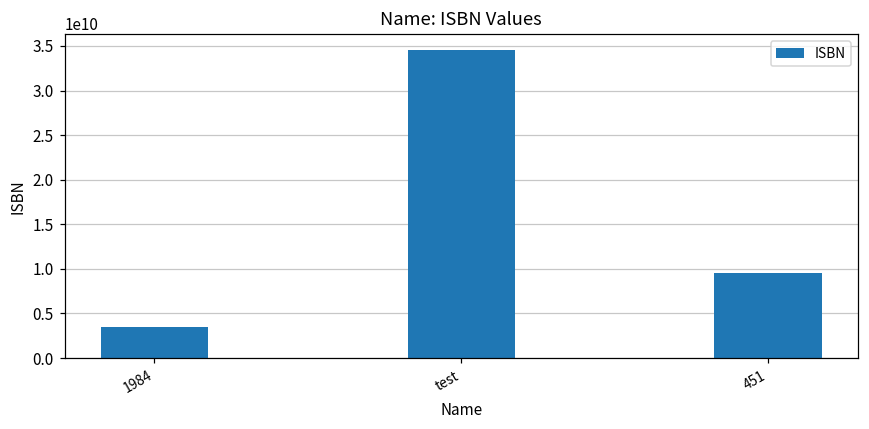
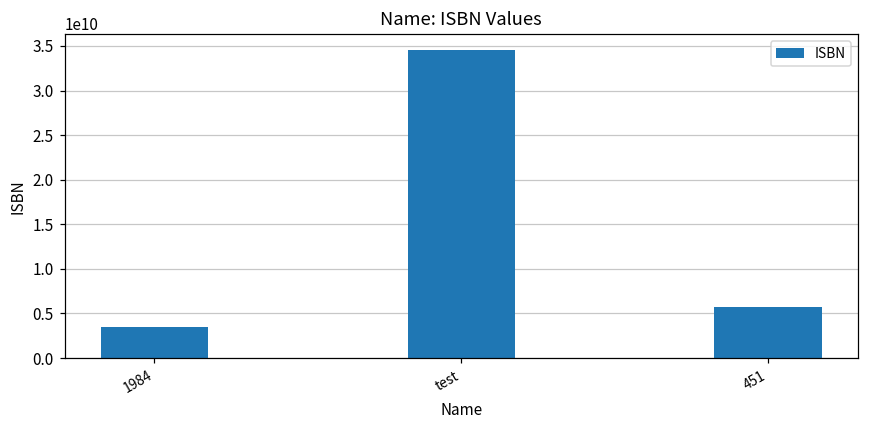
451: 9000000000 -> 6000000000
